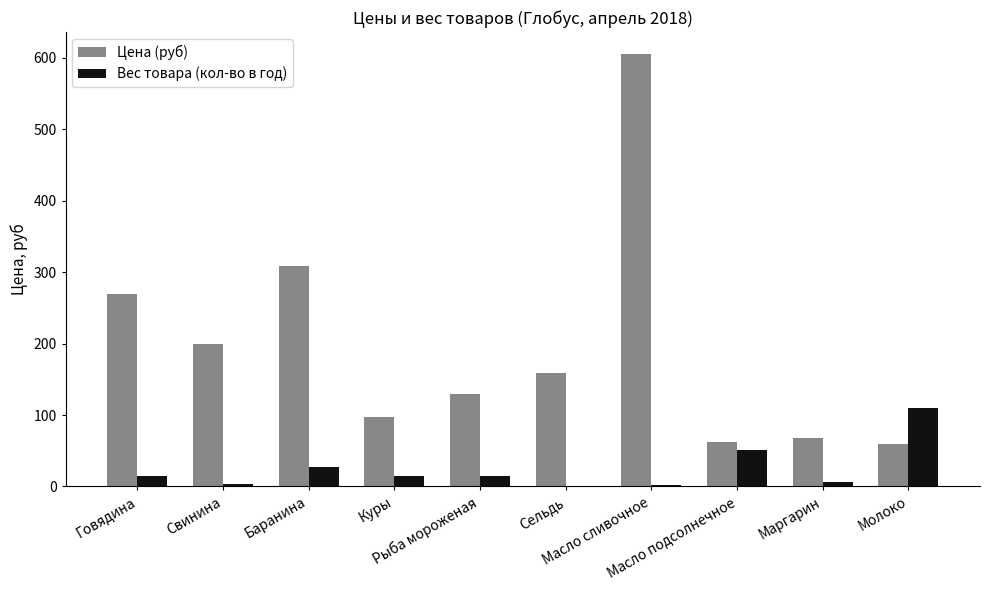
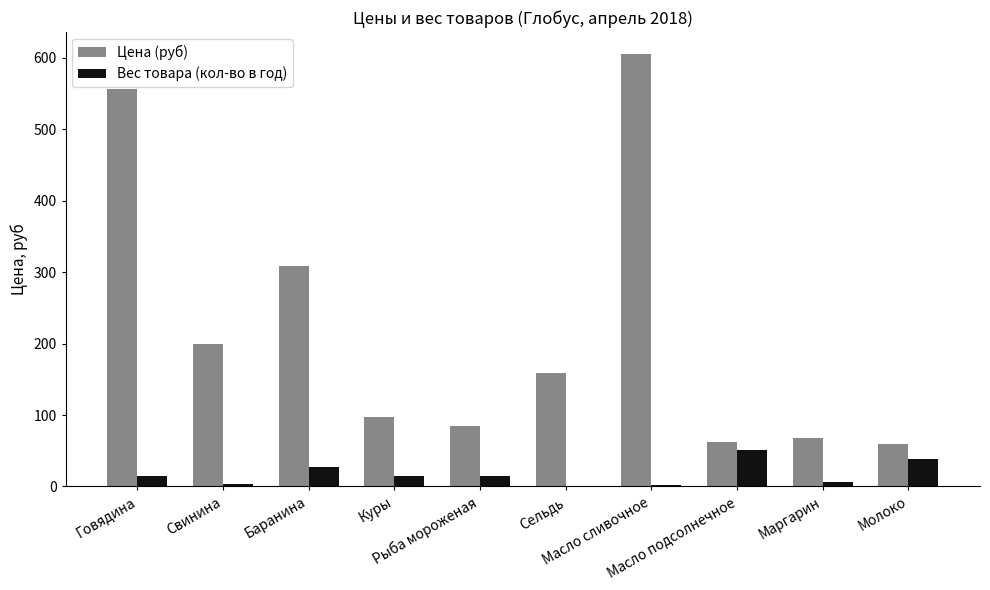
Цена (руб), Говядина: 270 -> 560
Цена (руб), Рыба мороженая: 130 -> 80
Вес товара (кол-во в год), Молоко: 110 -> 40
